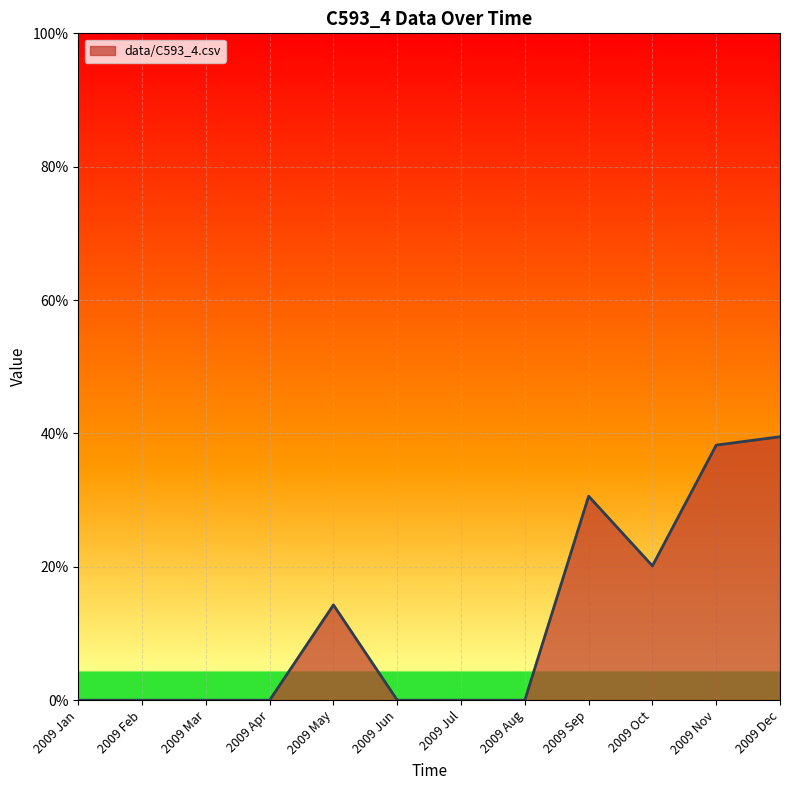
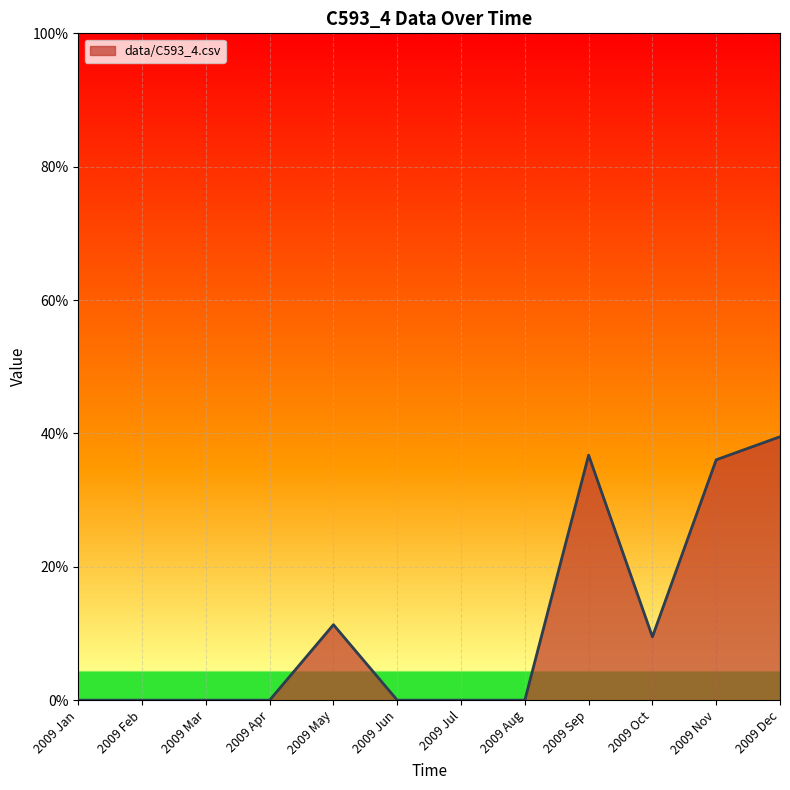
2009 May: 14% -> 11%
2009 Sep: 31% -> 37%
2009 Oct: 20% -> 10%
2009 Nov: 38% -> 36%
